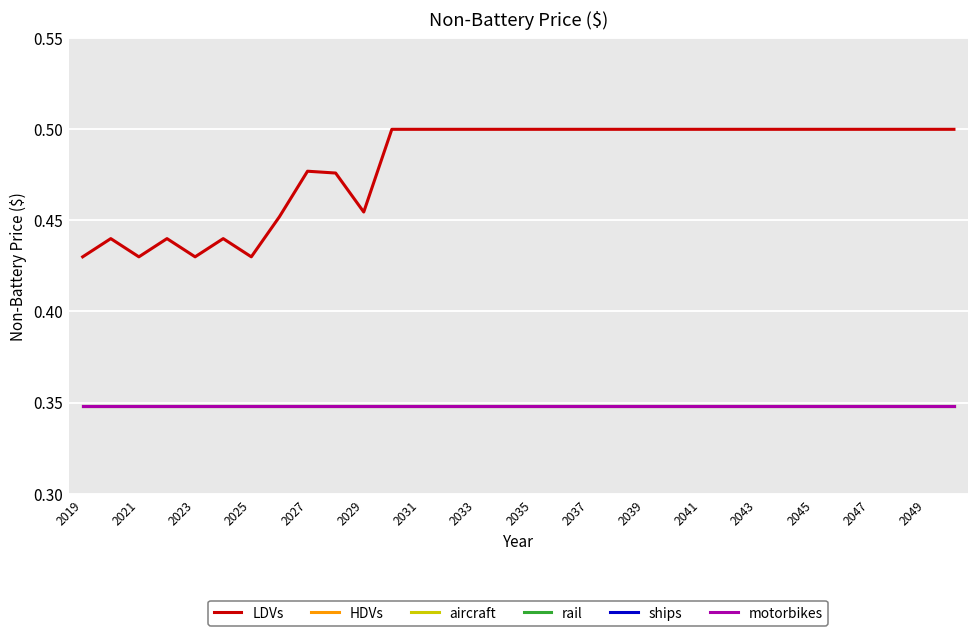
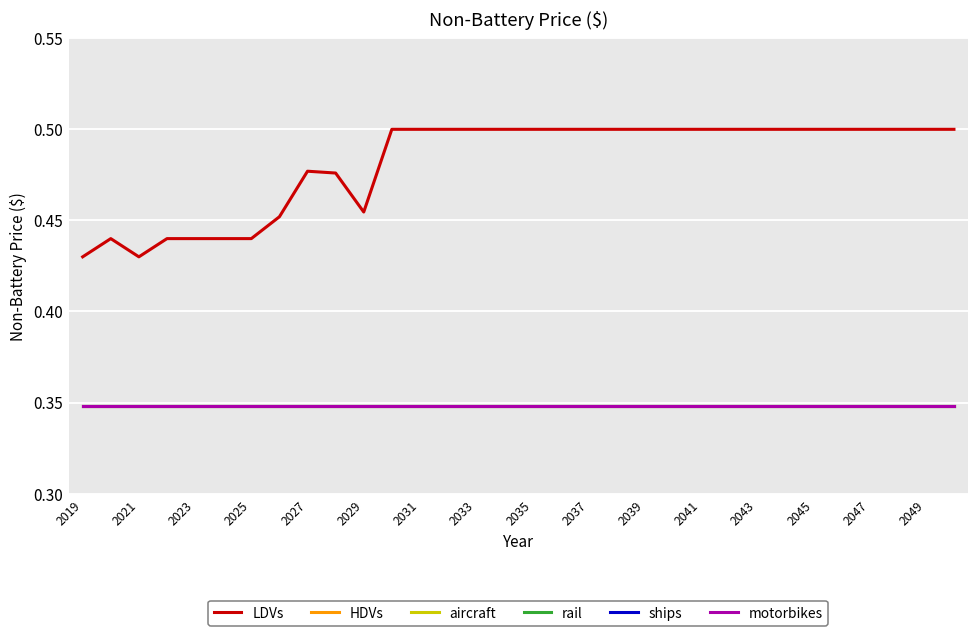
LDVs, 2023: 0.43 -> 0.44
LDVs, 2025: 0.43 -> 0.44
